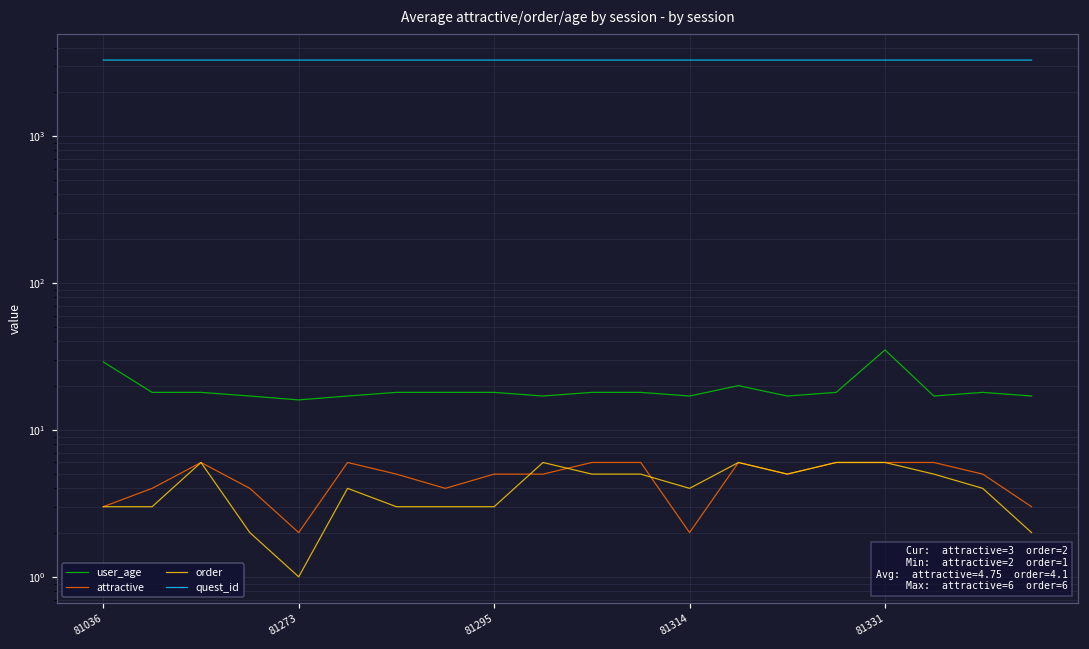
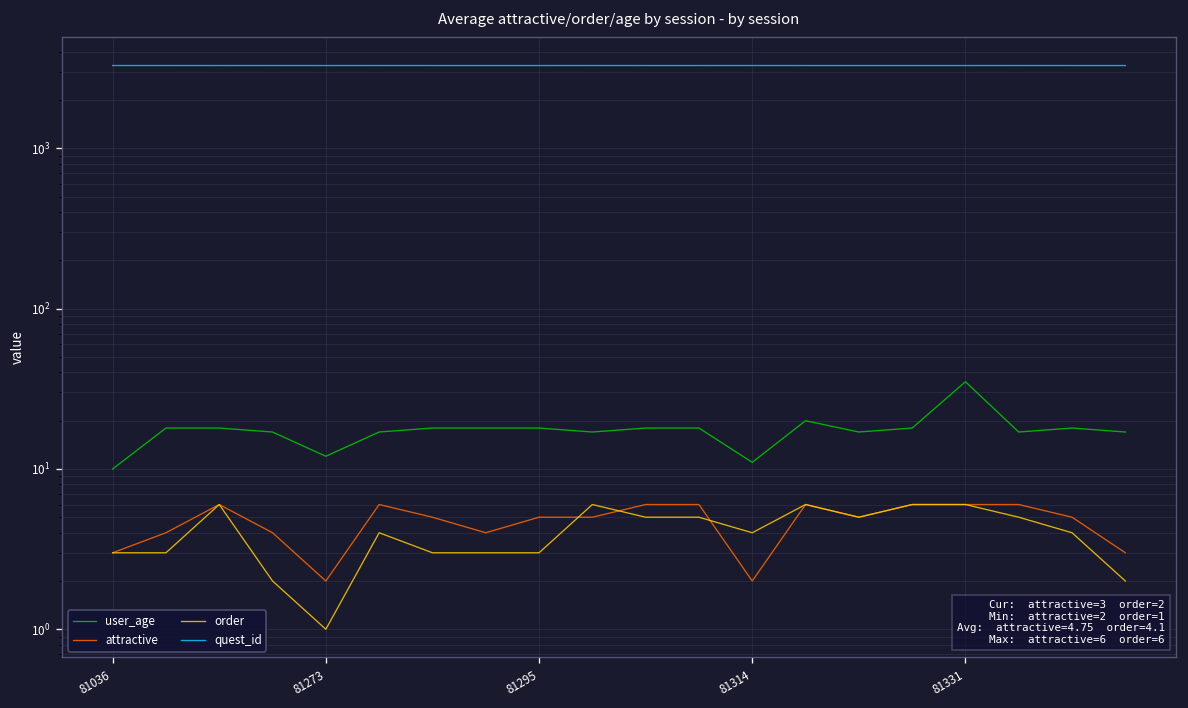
user_age, 81036: 29 -> 10
user_age, 81273: 16 -> 12
user_age, 81314: 17 -> 11
